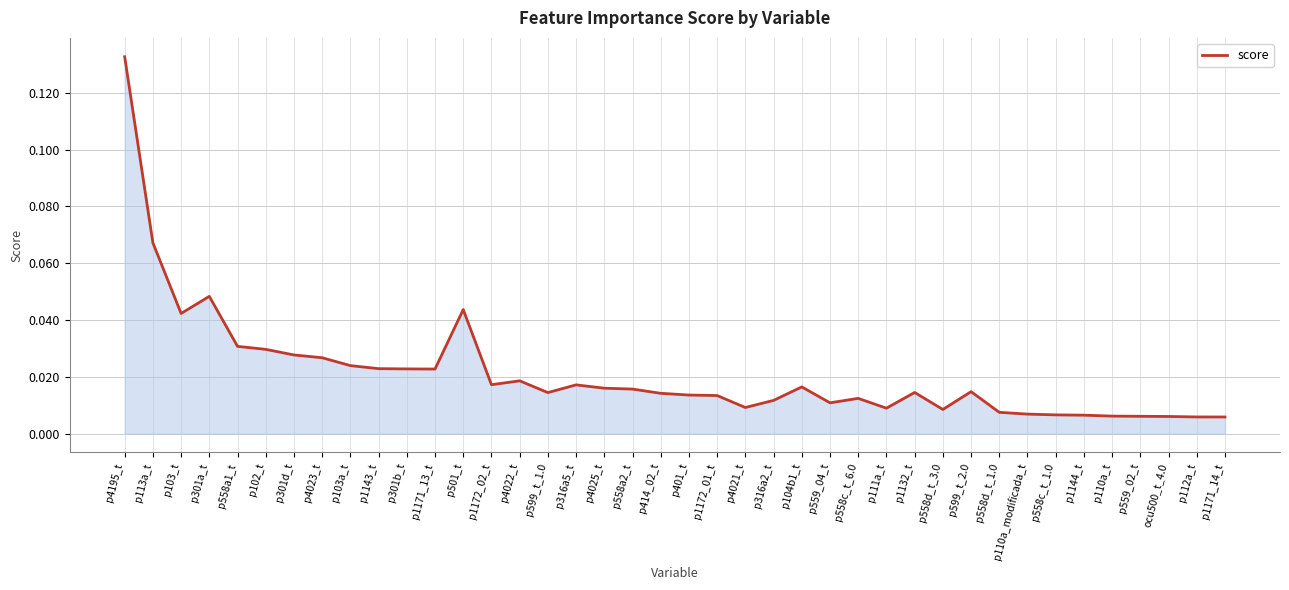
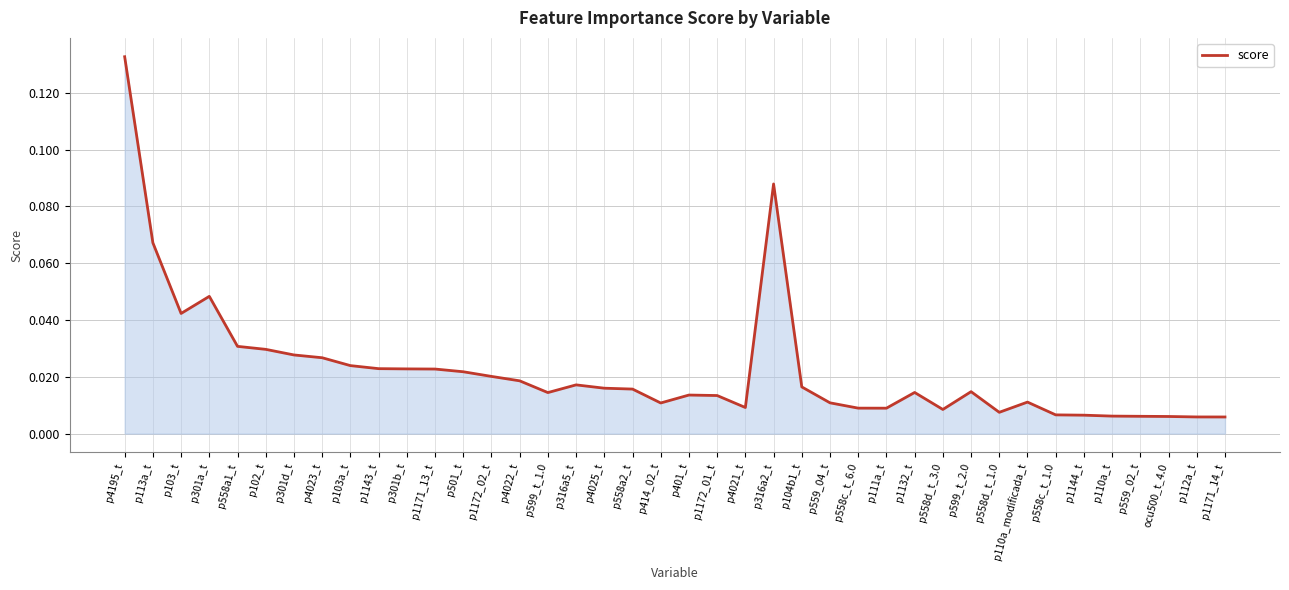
p501_t: 0.044 -> 0.022
p1172_02_t: 0.017 -> 0.020
p414_02_t: 0.014 -> 0.011
p316a2_t: 0.012 -> 0.088
p558c_t_6.0: 0.012 -> 0.009
p110a_modificada_t: 0.007 -> 0.011
